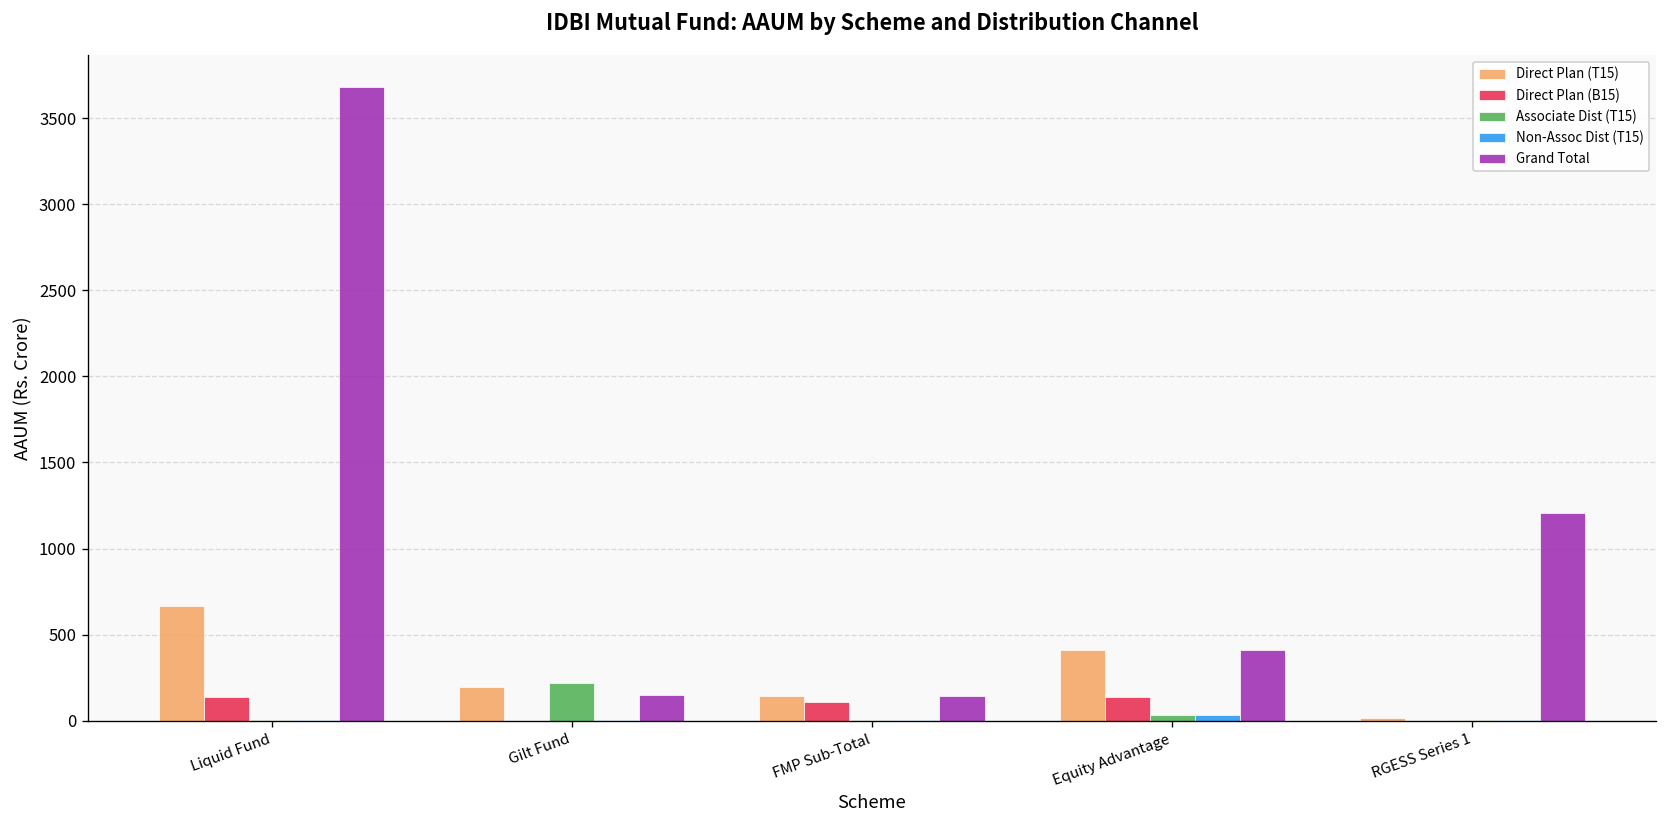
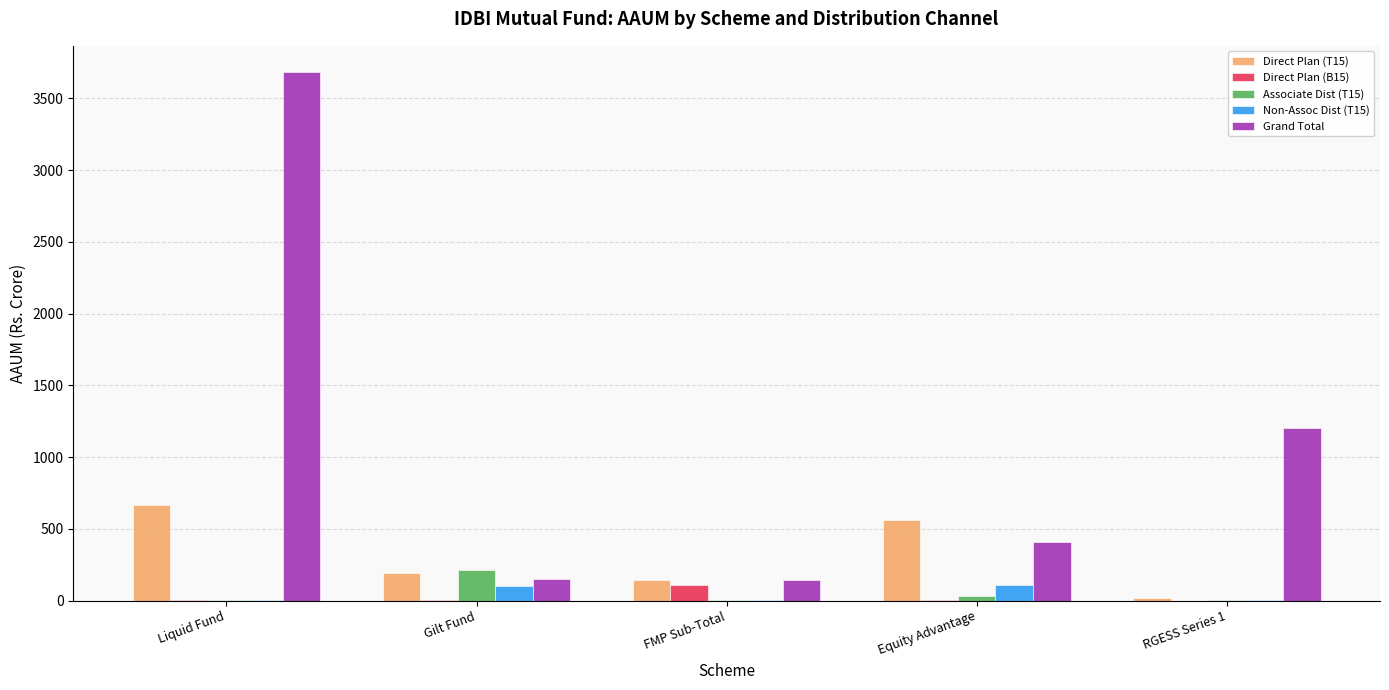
Direct Plan (B15), Liquid Fund: 140 -> 0
Non-Assoc Dist (T15), Gilt Fund: 0 -> 100
Direct Plan (T15), Equity Advantage: 410 -> 560
Direct Plan (B15), Equity Advantage: 140 -> 0
Non-Assoc Dist (T15), Equity Advantage: 30 -> 110
